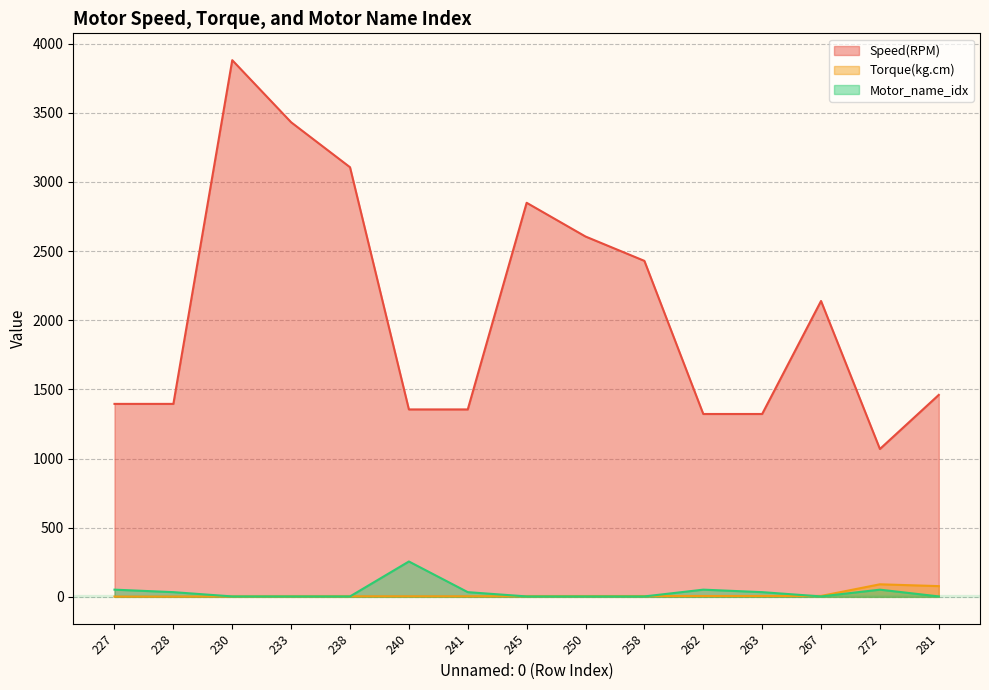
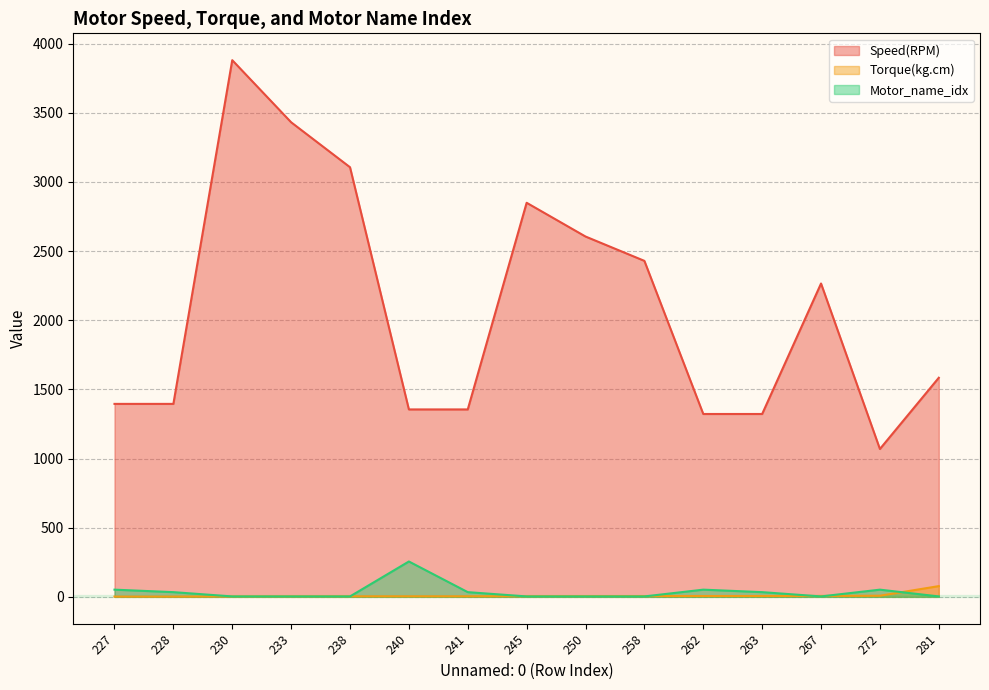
Speed(RPM), 267: 2140 -> 2270
Torque(kg.cm), 272: 90 -> 10
Speed(RPM), 281: 1460 -> 1580
